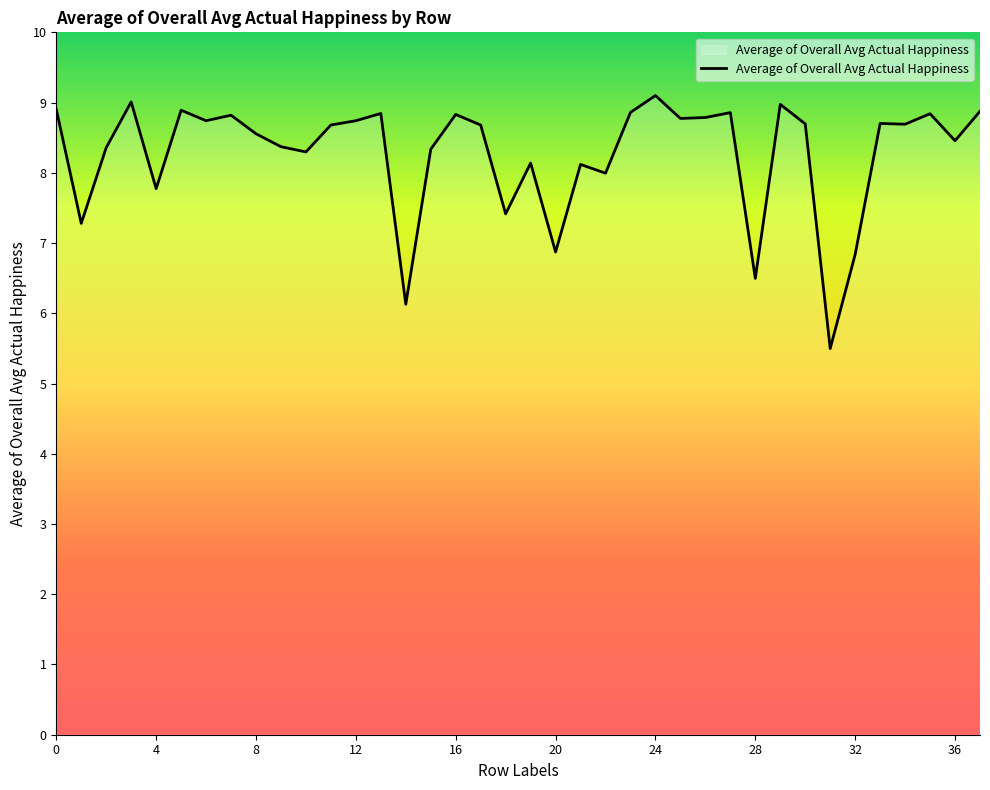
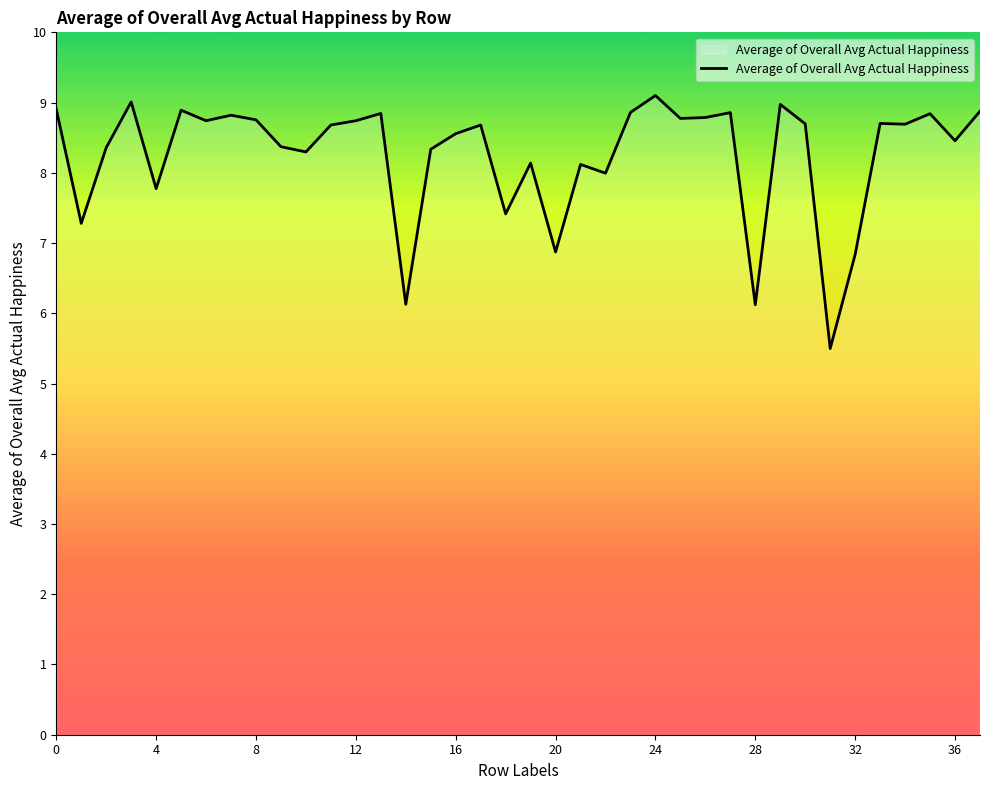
8: 8.6 -> 8.8
16: 8.8 -> 8.6
28: 6.5 -> 6.1
